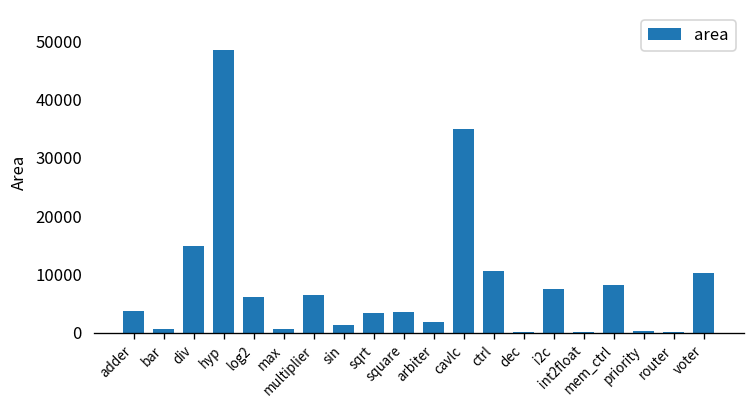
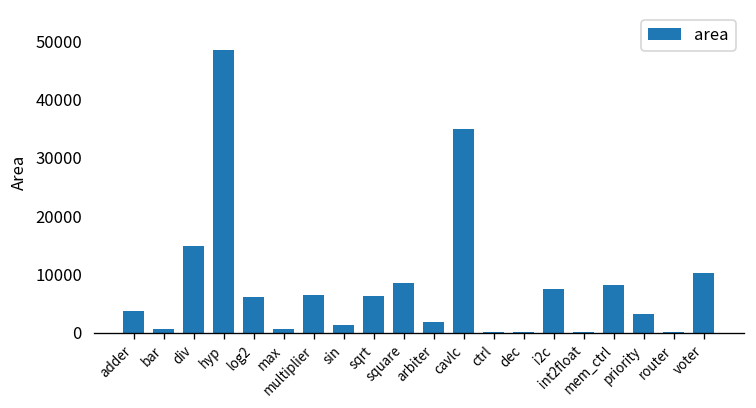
sqrt: 3000 -> 6000
square: 4000 -> 8000
ctrl: 11000 -> 0
priority: 0 -> 3000
